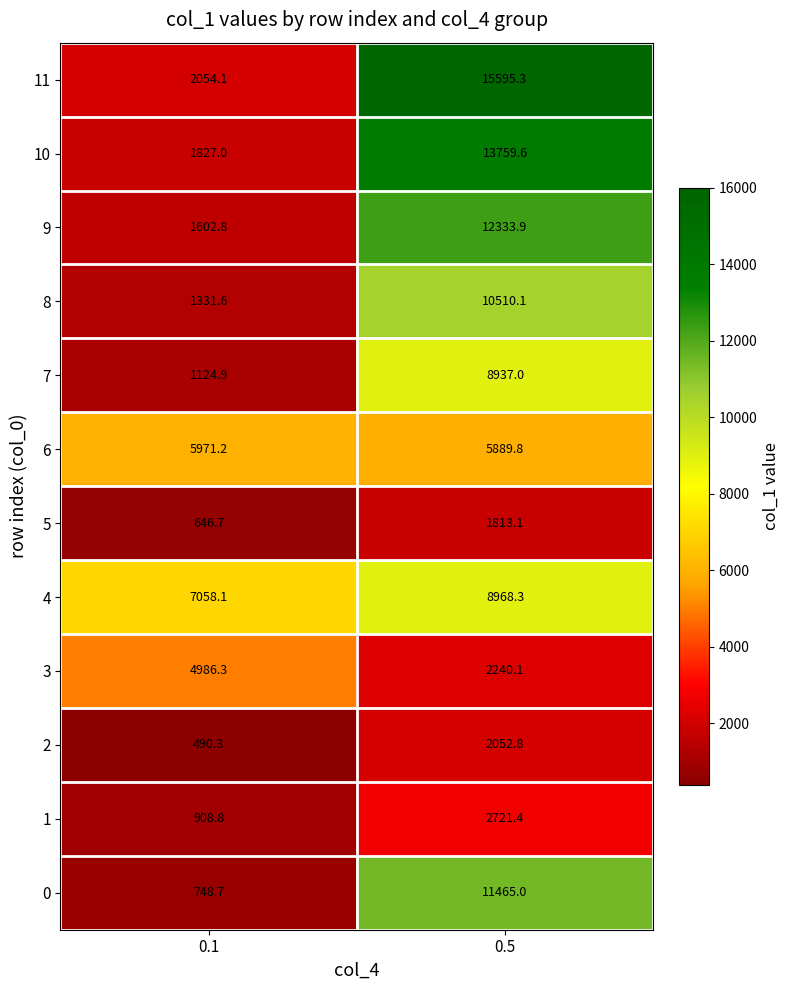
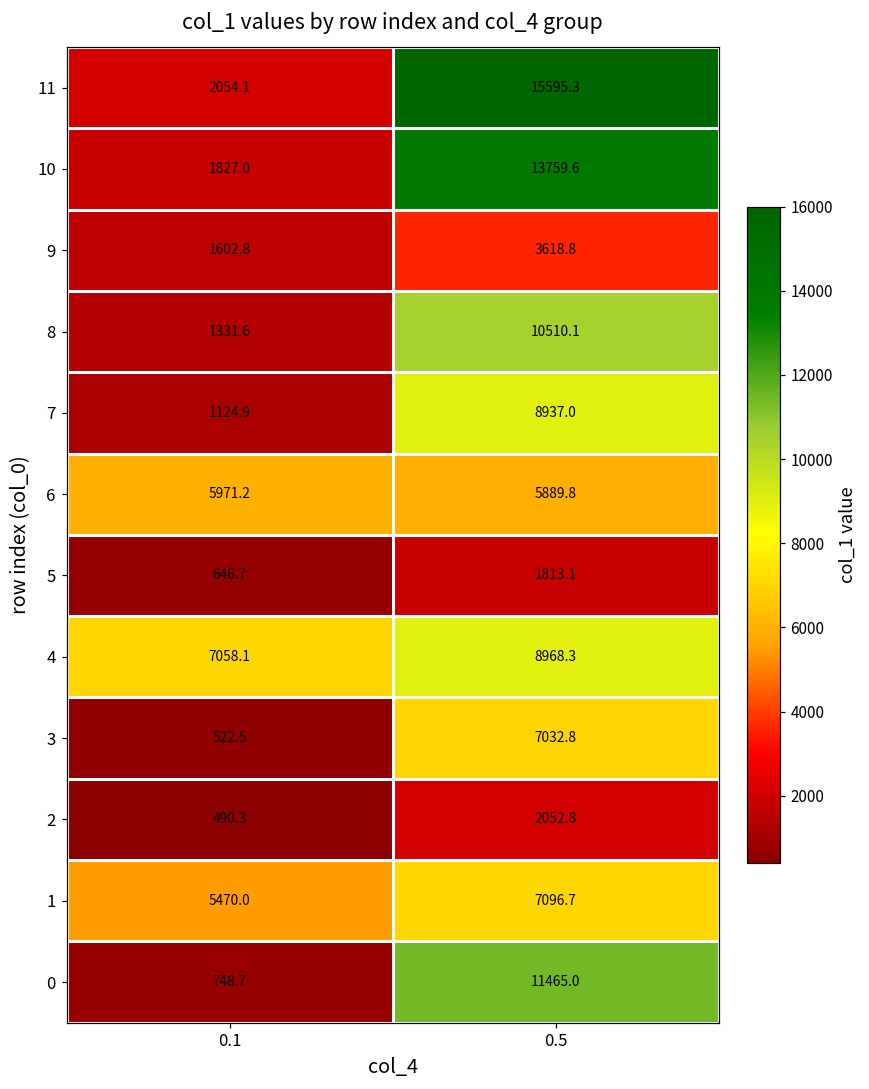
9, 0.5: 12333.9 -> 3618.8
3, 0.1: 4986.3 -> 522.5
3, 0.5: 2240.1 -> 7032.8
1, 0.1: 908.8 -> 5470.0
1, 0.5: 2721.4 -> 7096.7
